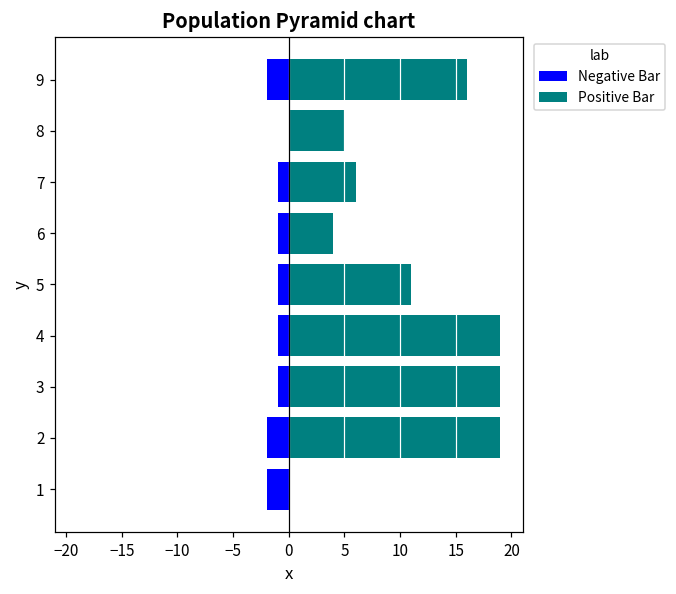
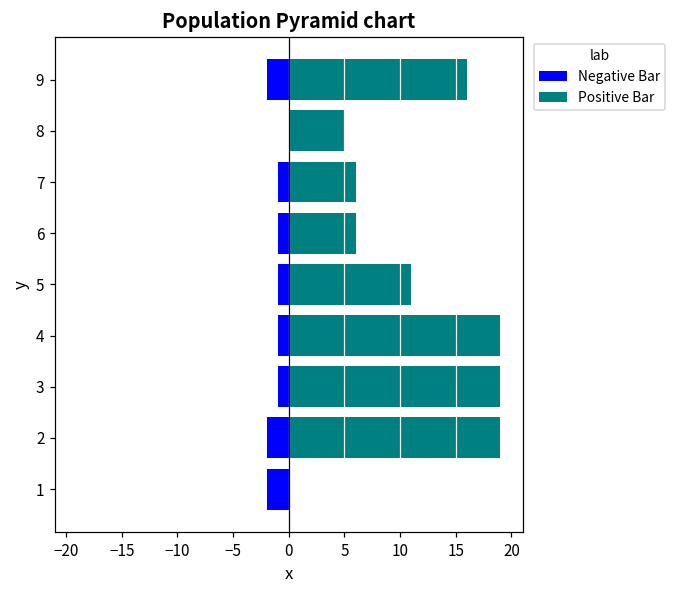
Positive Bar, 6: 4 -> 6
